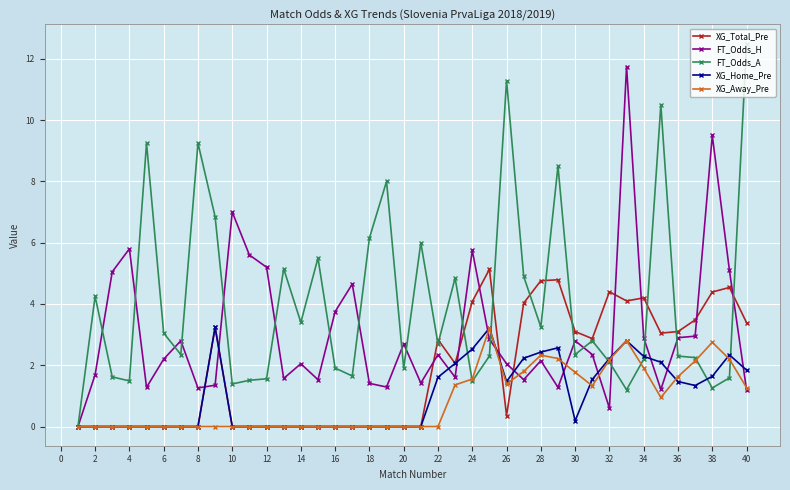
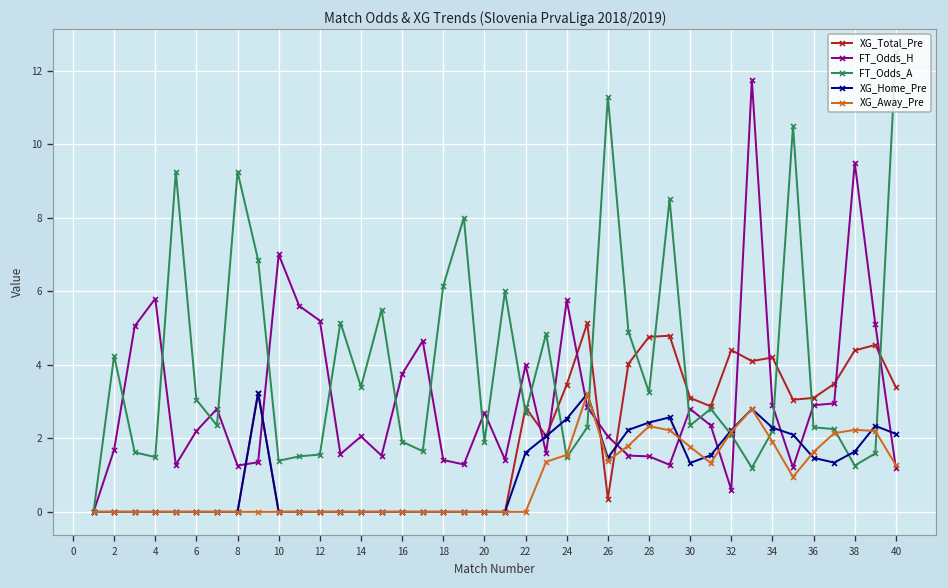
FT_Odds_H, 22: 2.4 -> 4.0
XG_Total_Pre, 24: 4.1 -> 3.5
FT_Odds_H, 28: 2.2 -> 1.5
XG_Home_Pre, 30: 0.2 -> 1.3
XG_Away_Pre, 38: 2.8 -> 2.2
XG_Home_Pre, 40: 1.8 -> 2.1
